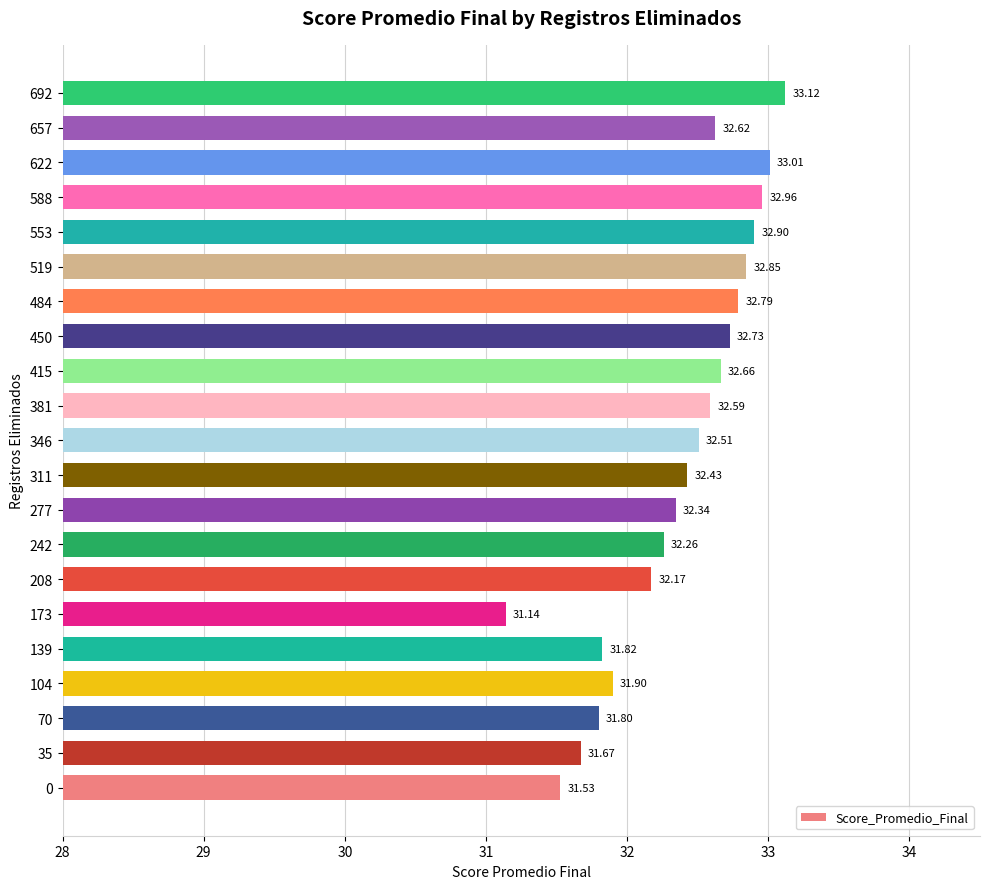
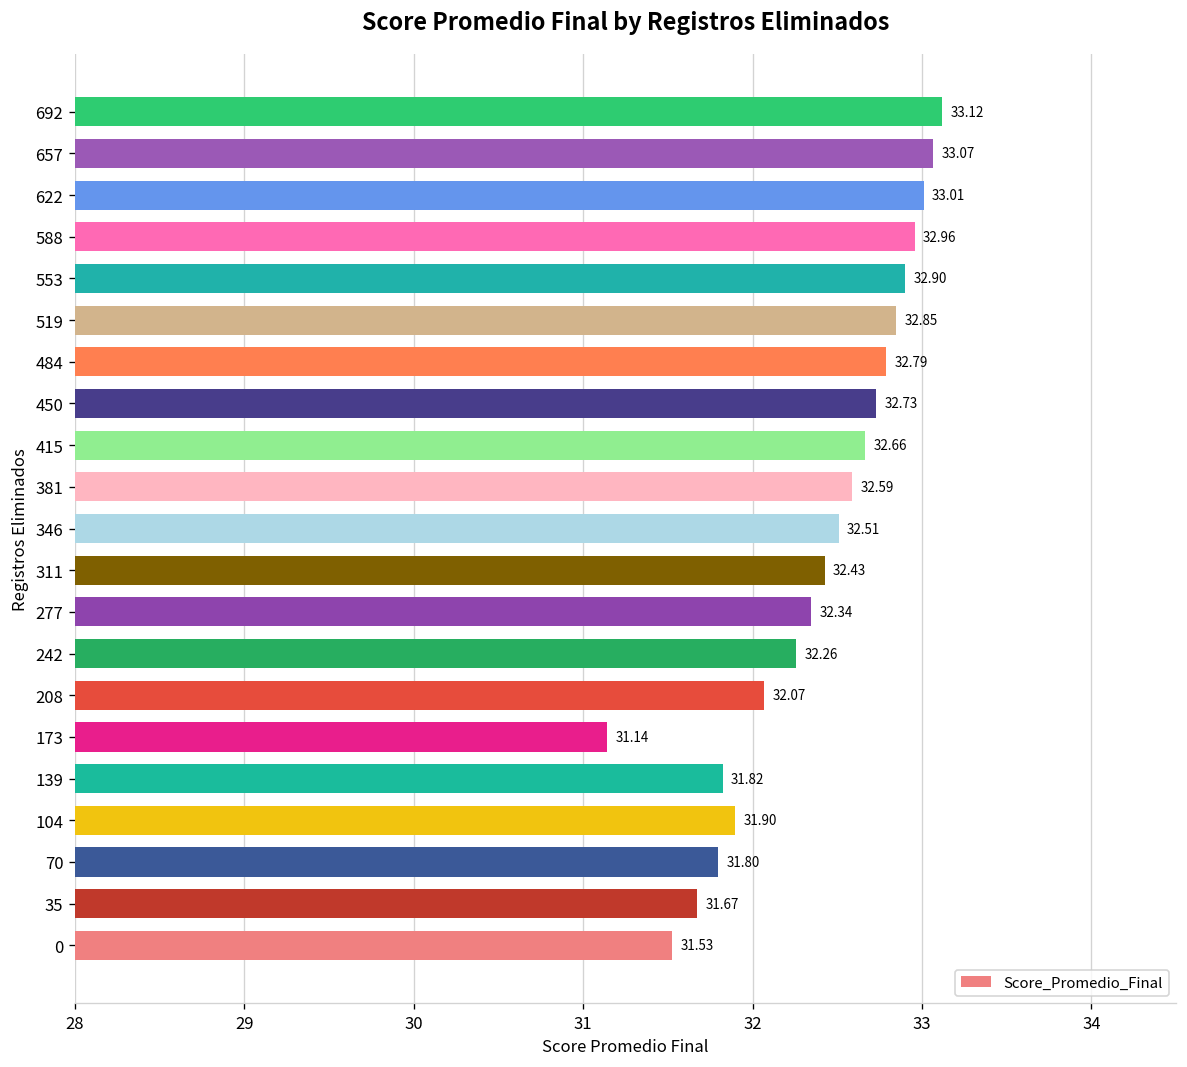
657: 32.62 -> 33.07
208: 32.17 -> 32.07
